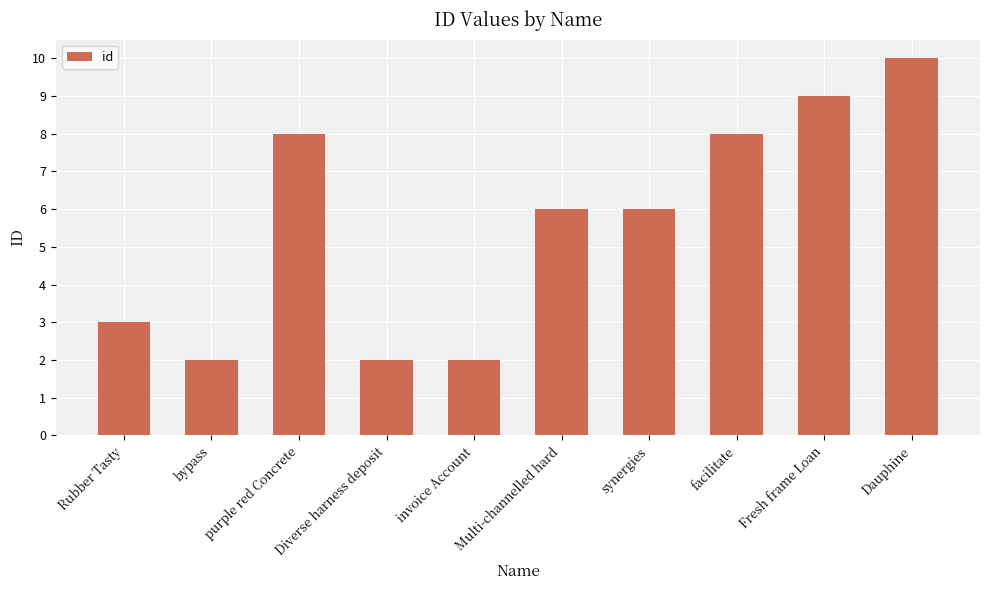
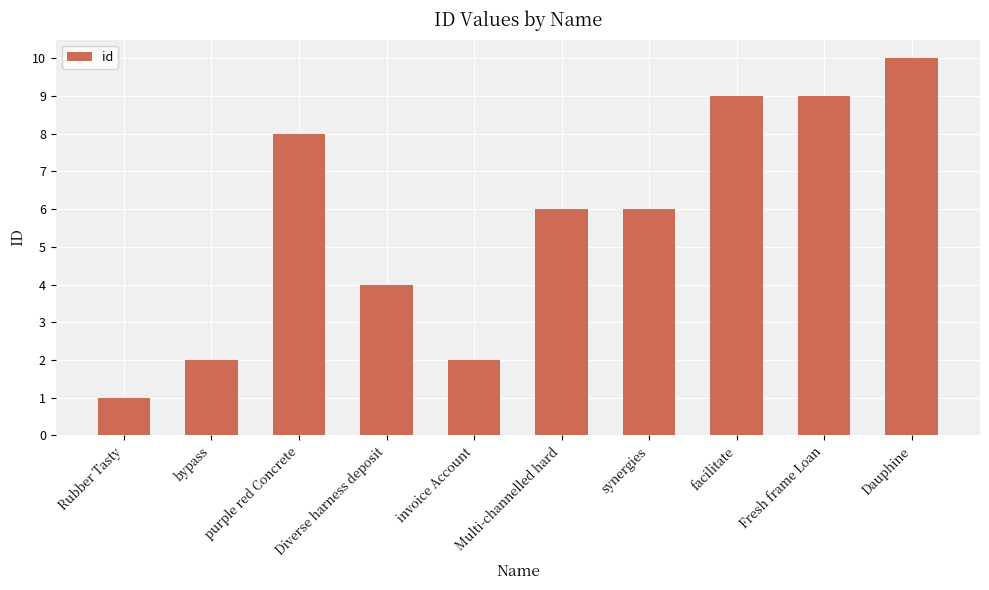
Rubber Tasty: 3 -> 1
Diverse harness deposit: 2 -> 4
facilitate: 8 -> 9
